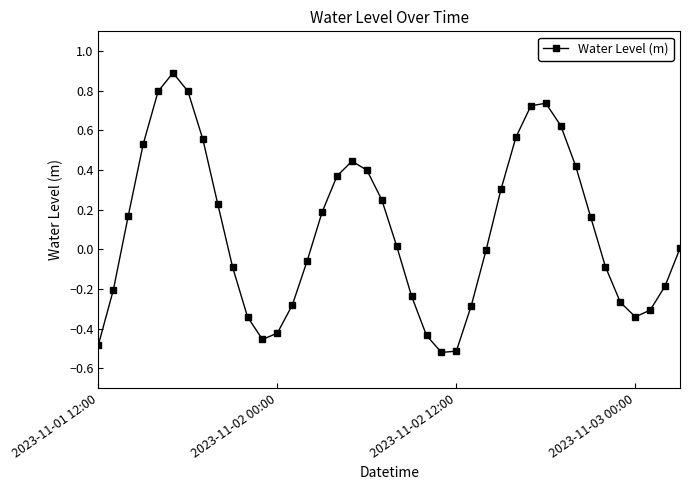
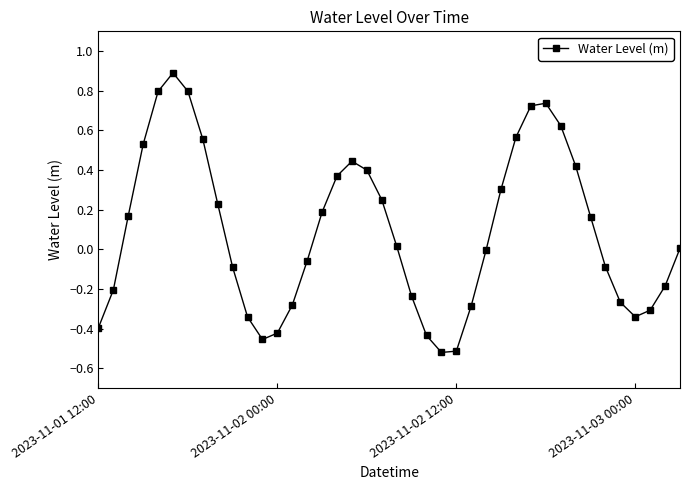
2023-11-01 12:00: -0.48 -> -0.39
